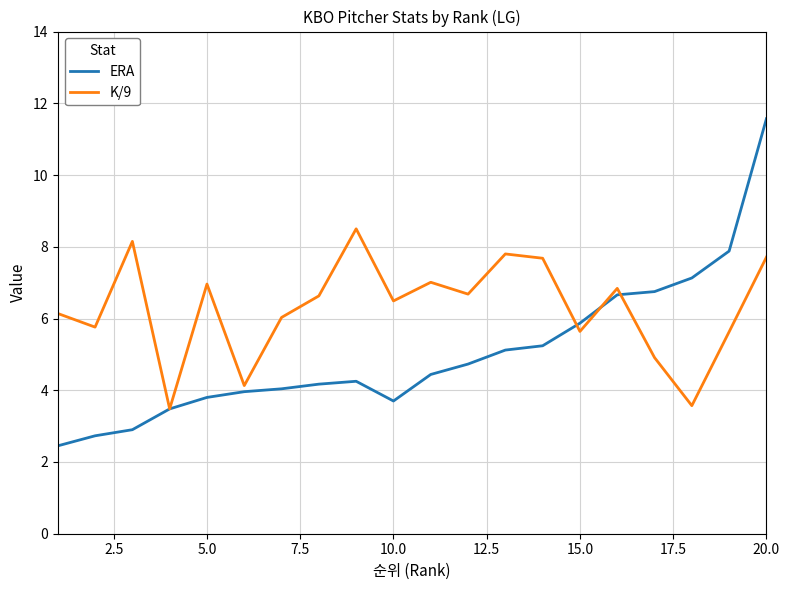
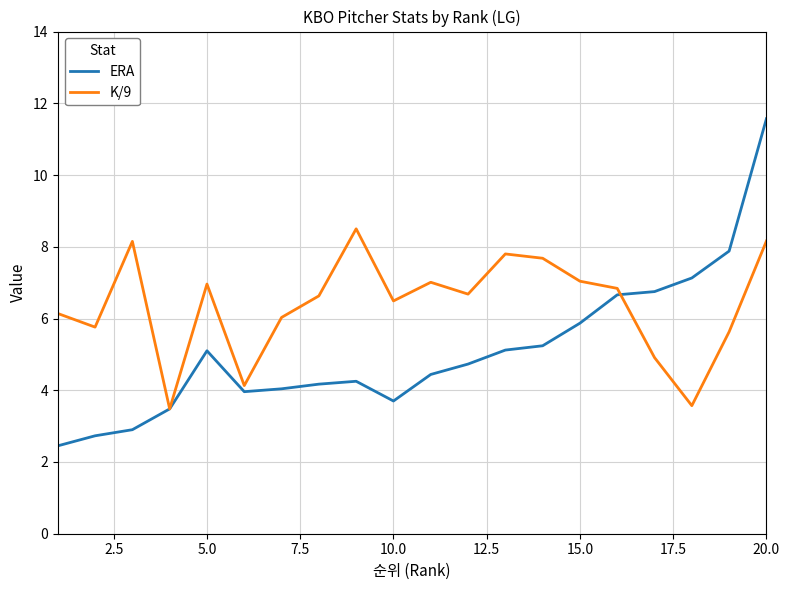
ERA, 5.0: 3.8 -> 5.1
K/9, 15.0: 5.6 -> 7.0
K/9, 20.0: 7.7 -> 8.2
